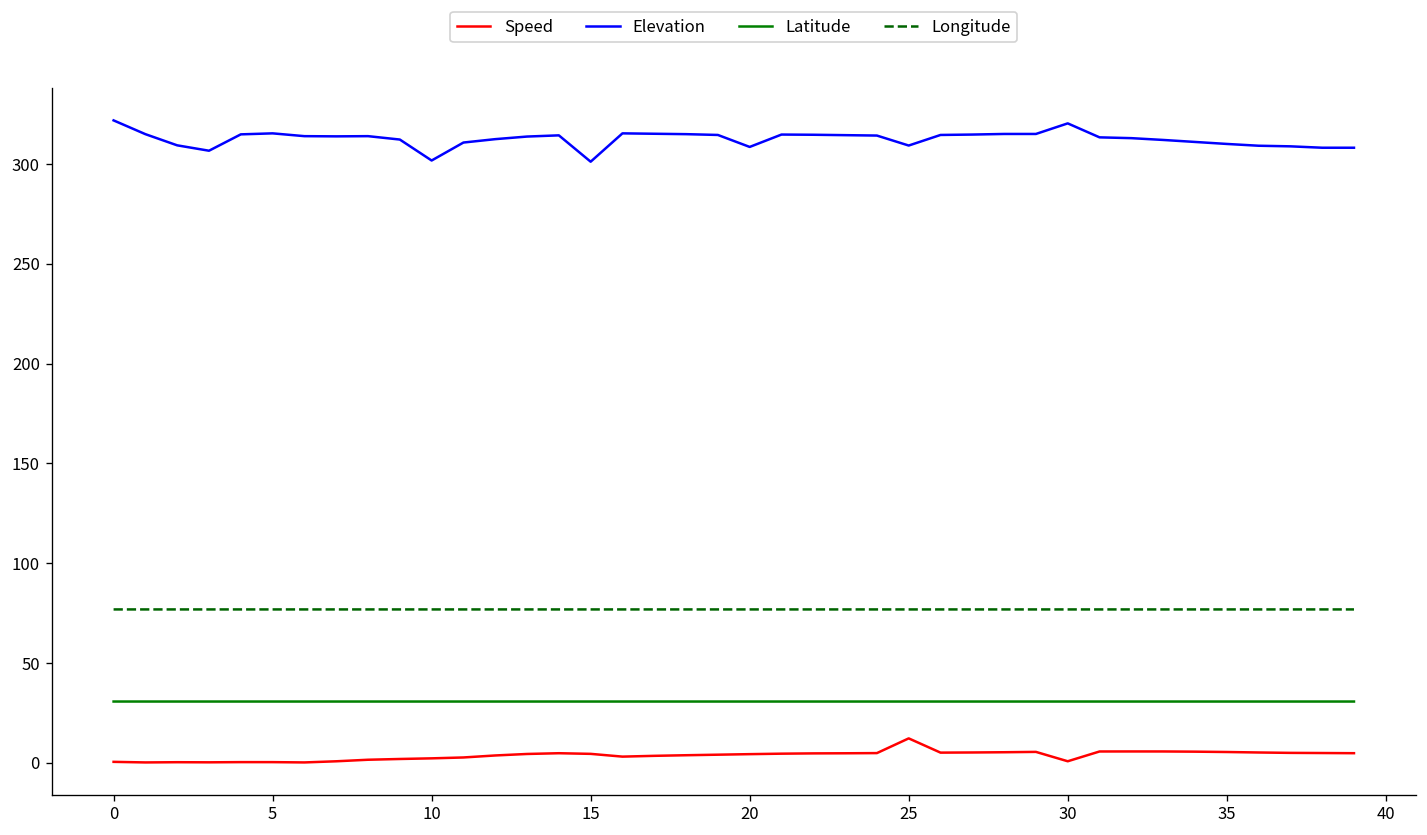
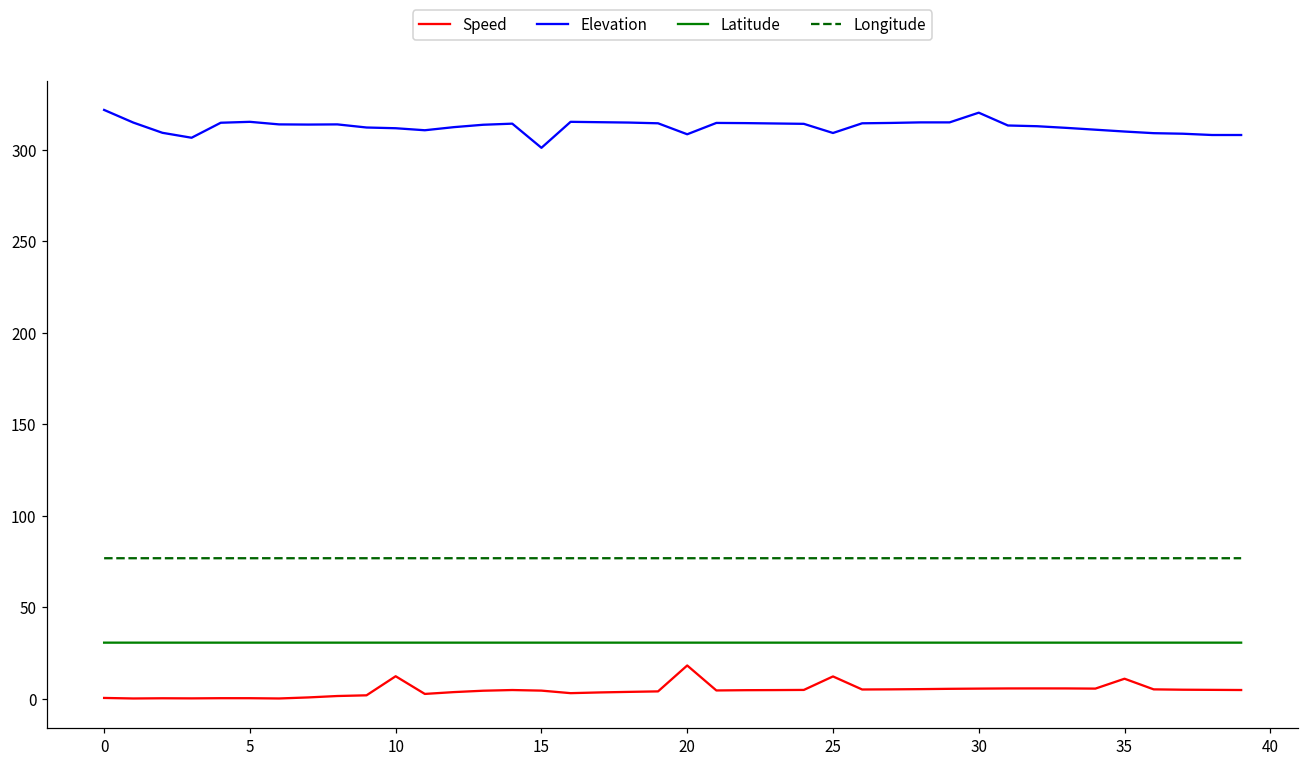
Speed, 10: 2 -> 12
Elevation, 10: 302 -> 312
Speed, 20: 4 -> 18
Speed, 30: 1 -> 6
Speed, 35: 5 -> 11
